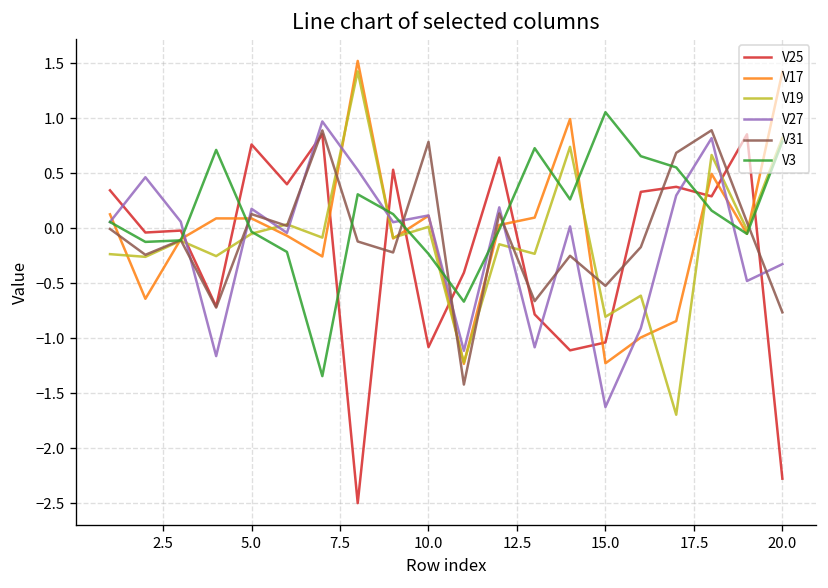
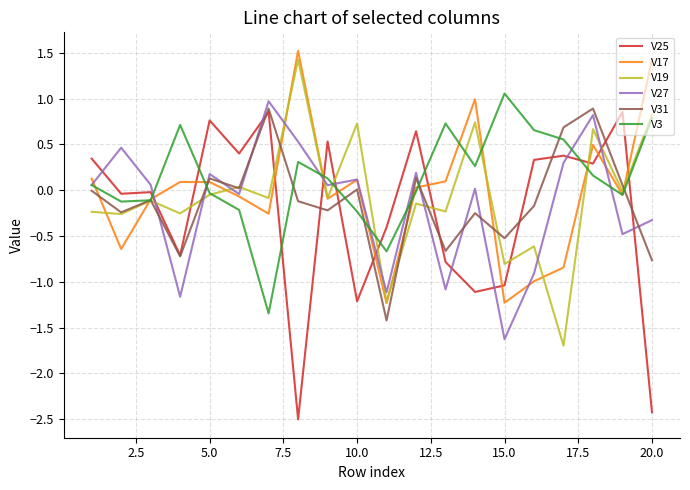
V25, 10.0: -1.1 -> -1.2
V19, 10.0: 0.0 -> 0.7
V31, 10.0: 0.8 -> 0.0
V25, 20.0: -2.3 -> -2.4
